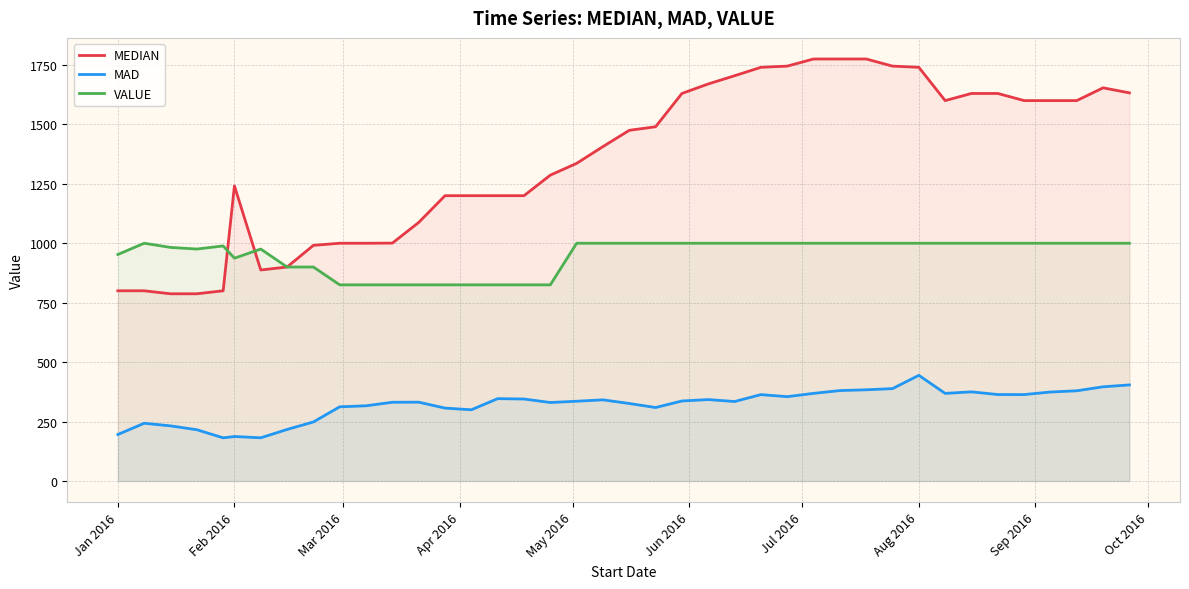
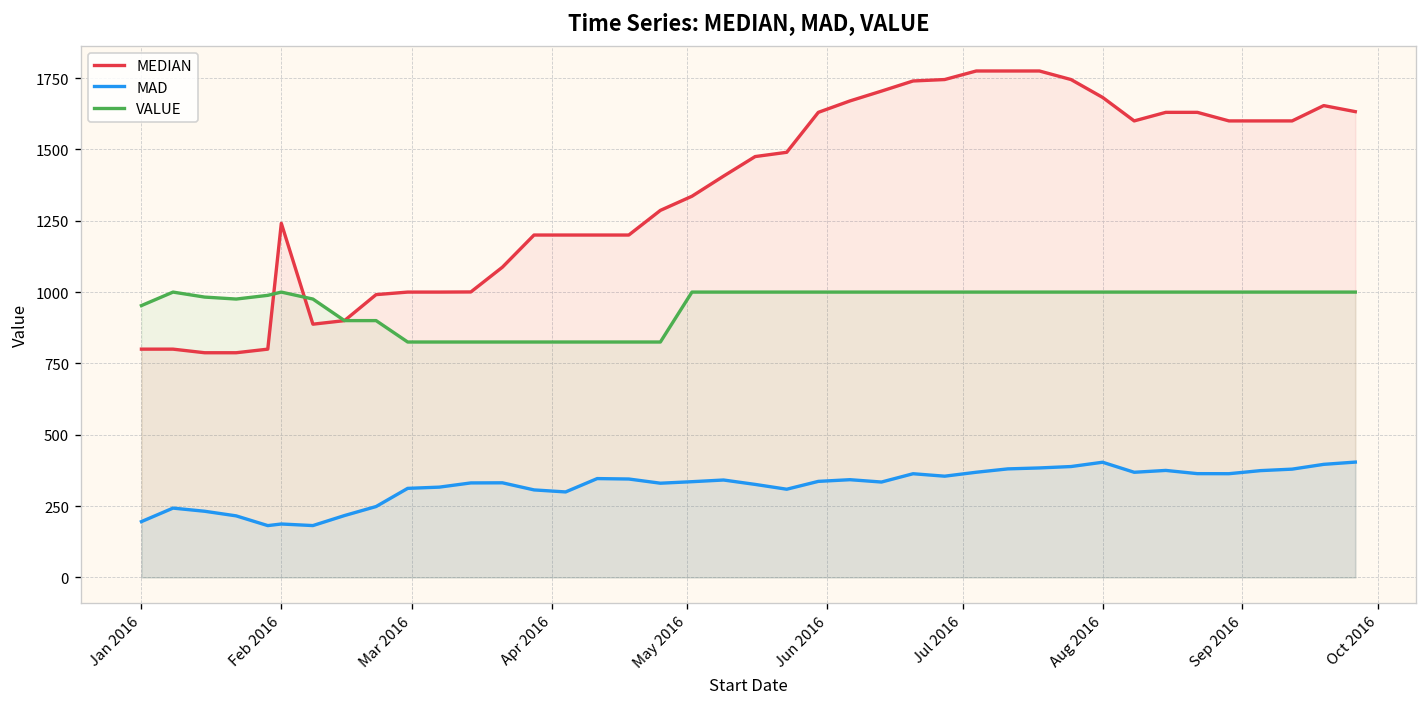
VALUE, Feb 2016: 940 -> 1000
MEDIAN, Aug 2016: 1740 -> 1680
MAD, Aug 2016: 440 -> 400
